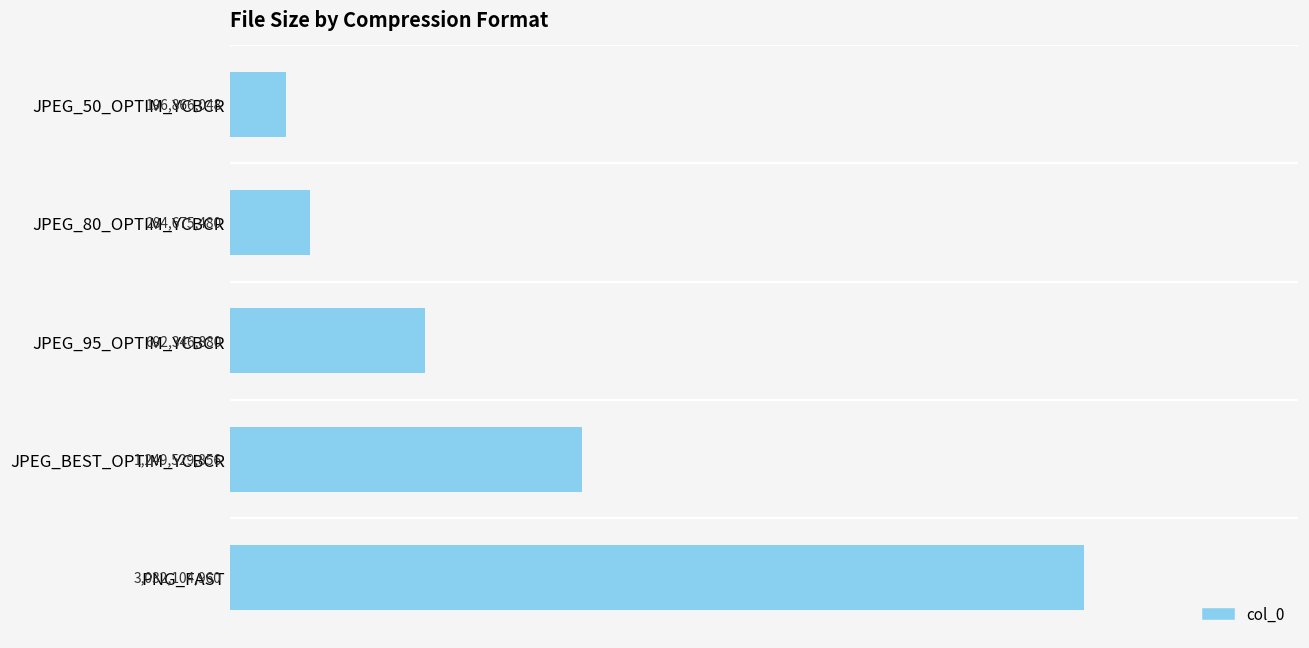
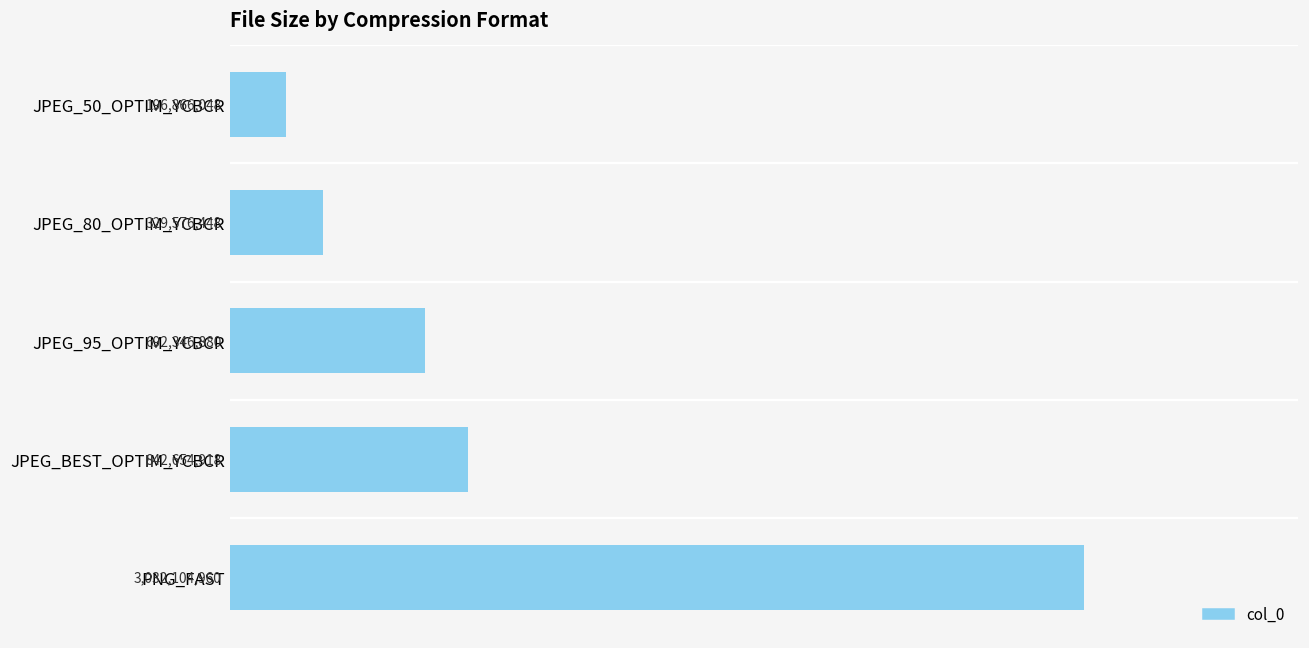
JPEG_80_OPTIM_YCBCR: 284,675,480 -> 329,576,448
JPEG_BEST_OPTIM_YCBCR: 1,249,529,856 -> 842,654,918
